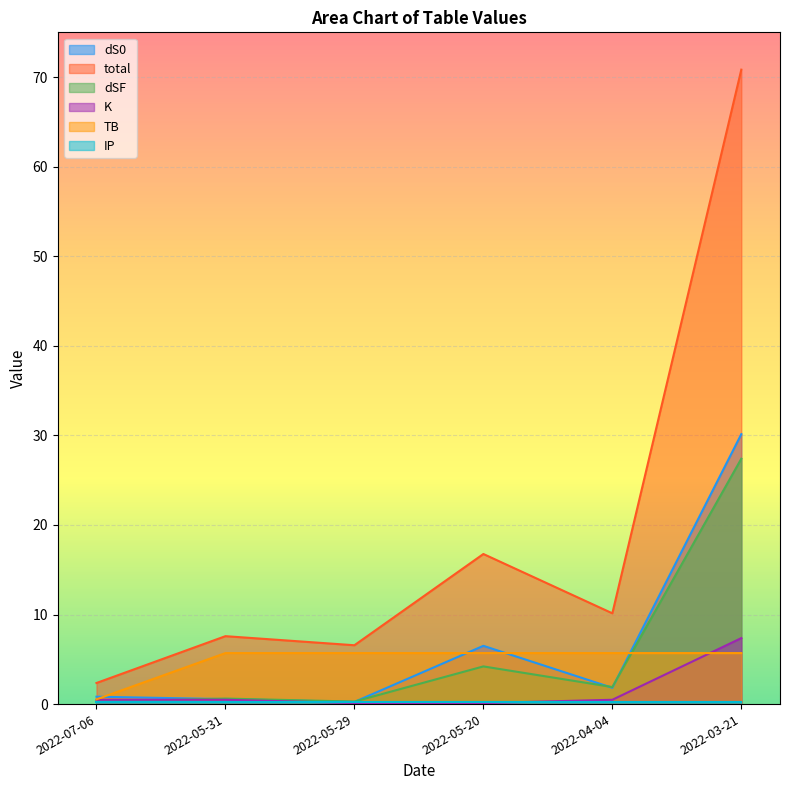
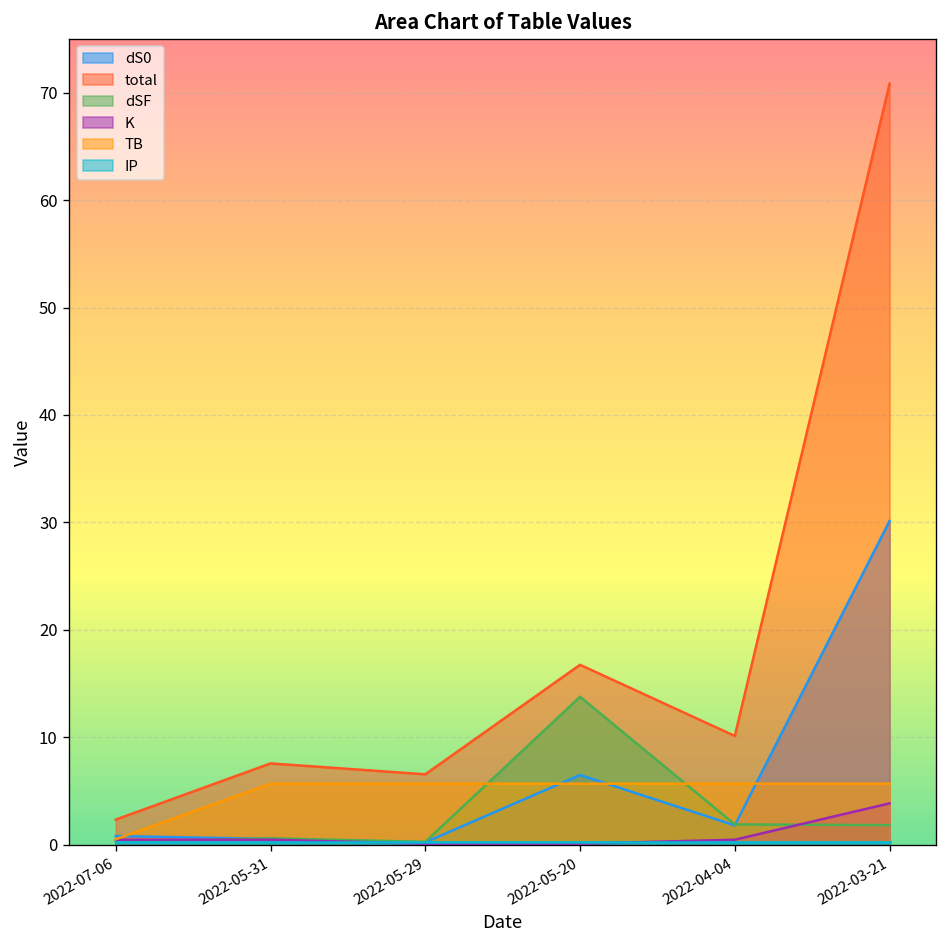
dSF, 2022-05-20: 4 -> 14
dSF, 2022-03-21: 27 -> 2
K, 2022-03-21: 7 -> 4
